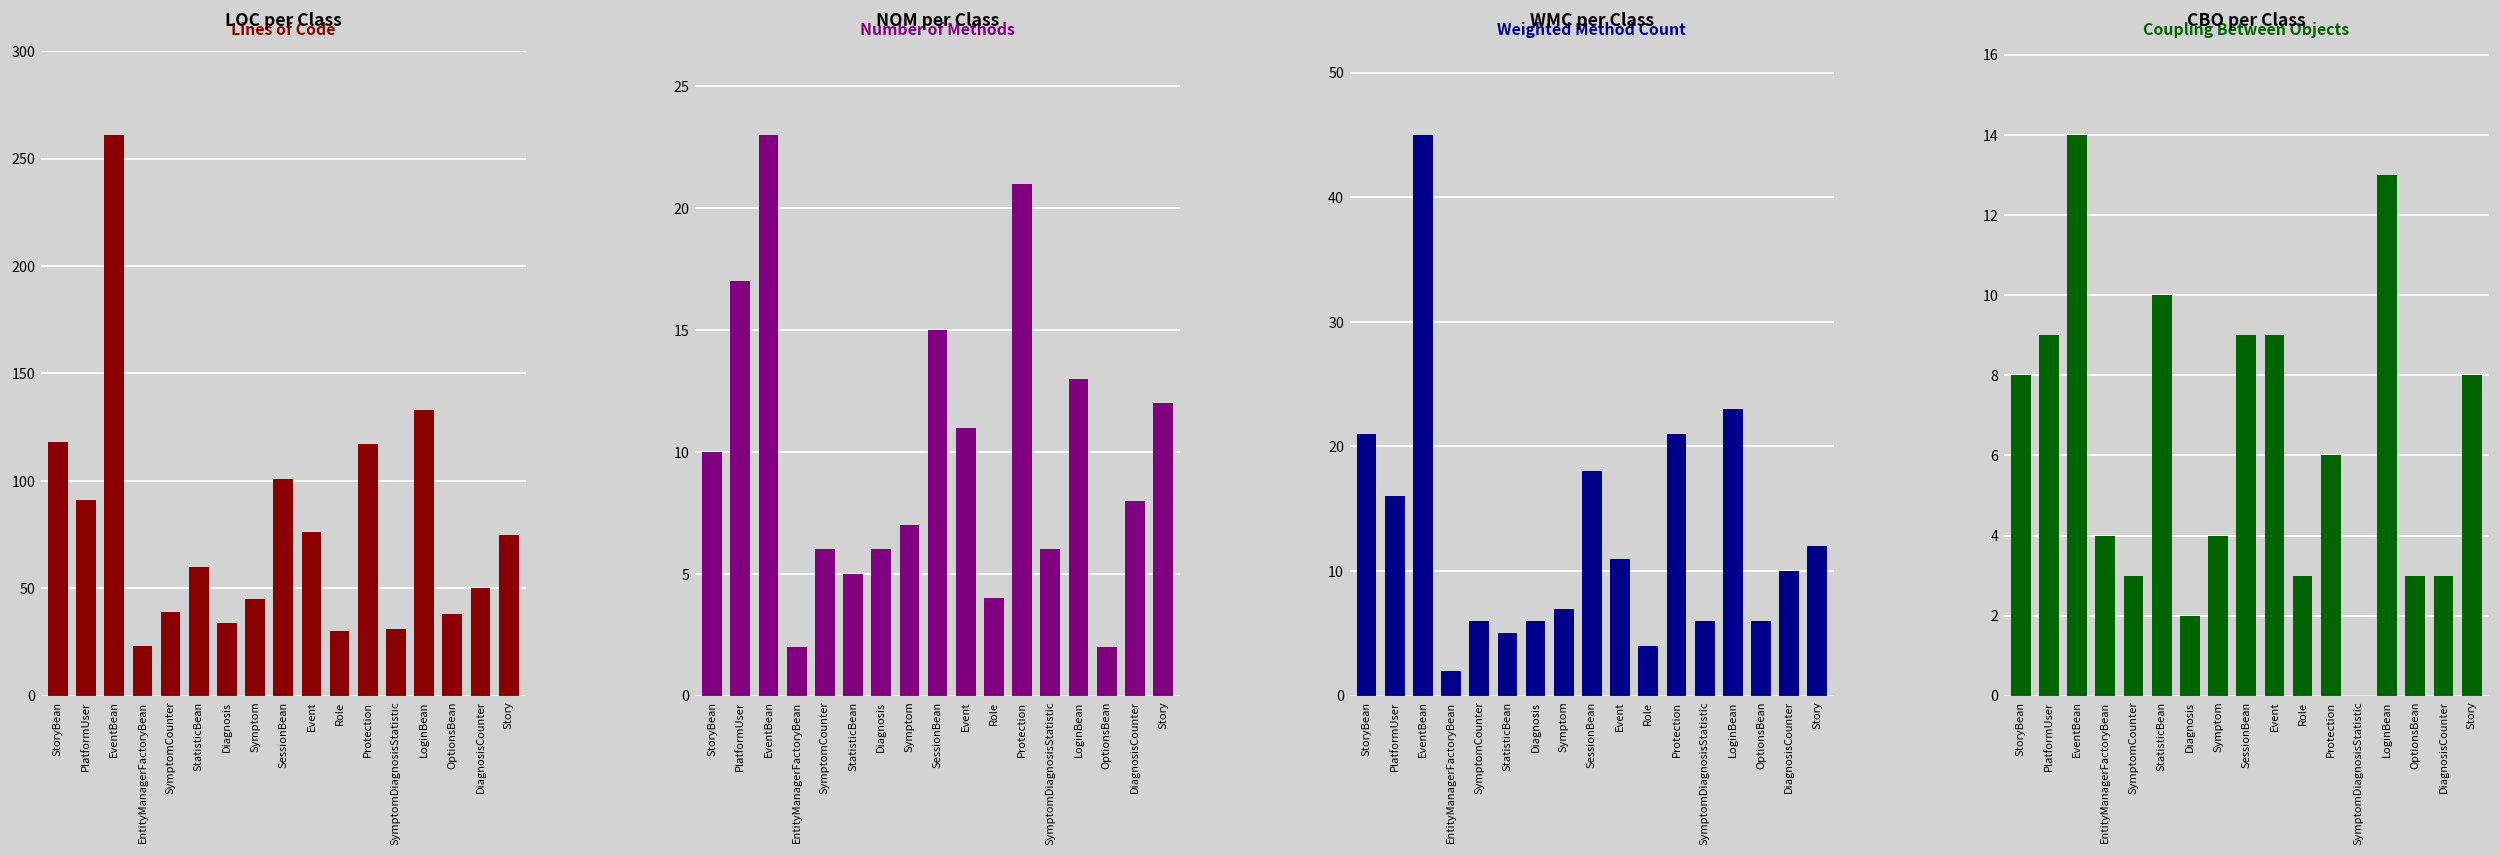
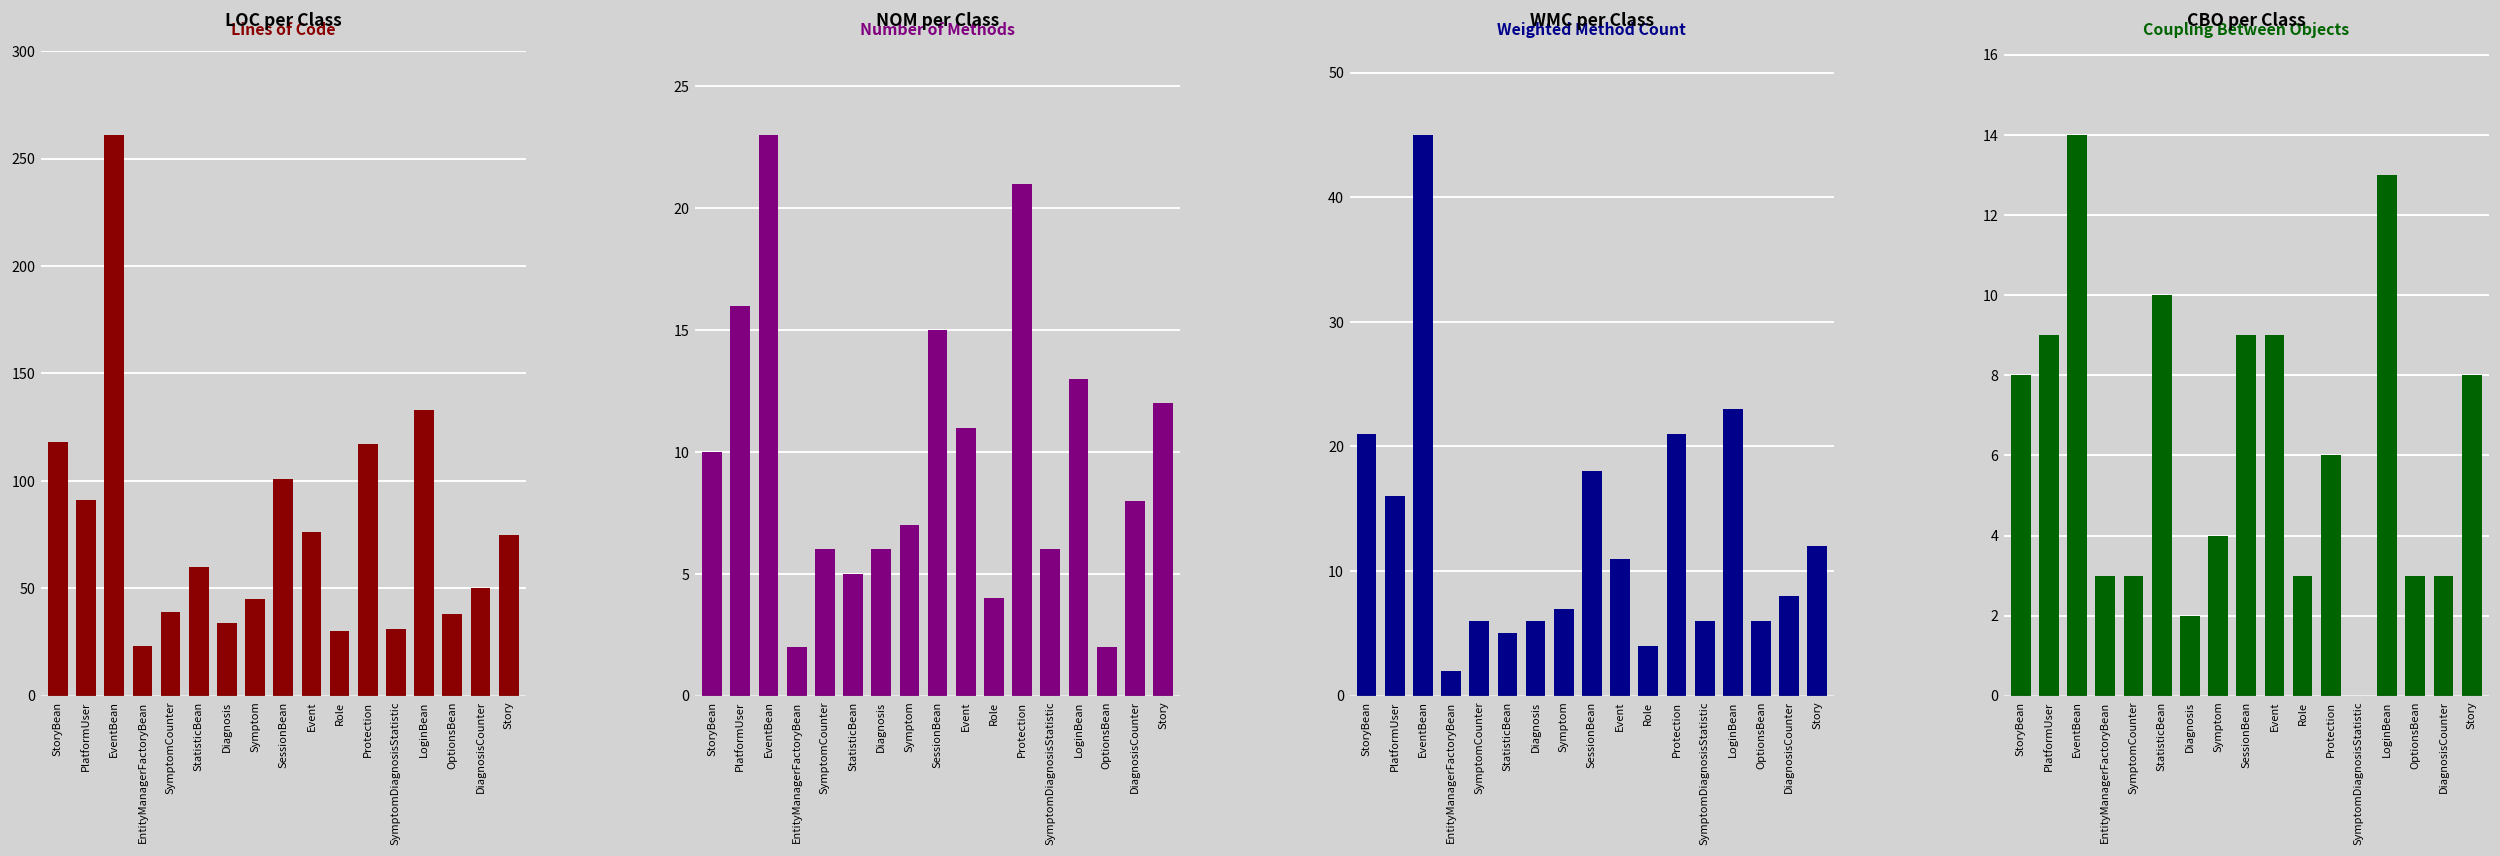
NOM per Class, PlatformUser: 17 -> 16
WMC per Class, DiagnosisCounter: 10 -> 8
CBO per Class, EntityManagerFactoryBean: 4 -> 3
